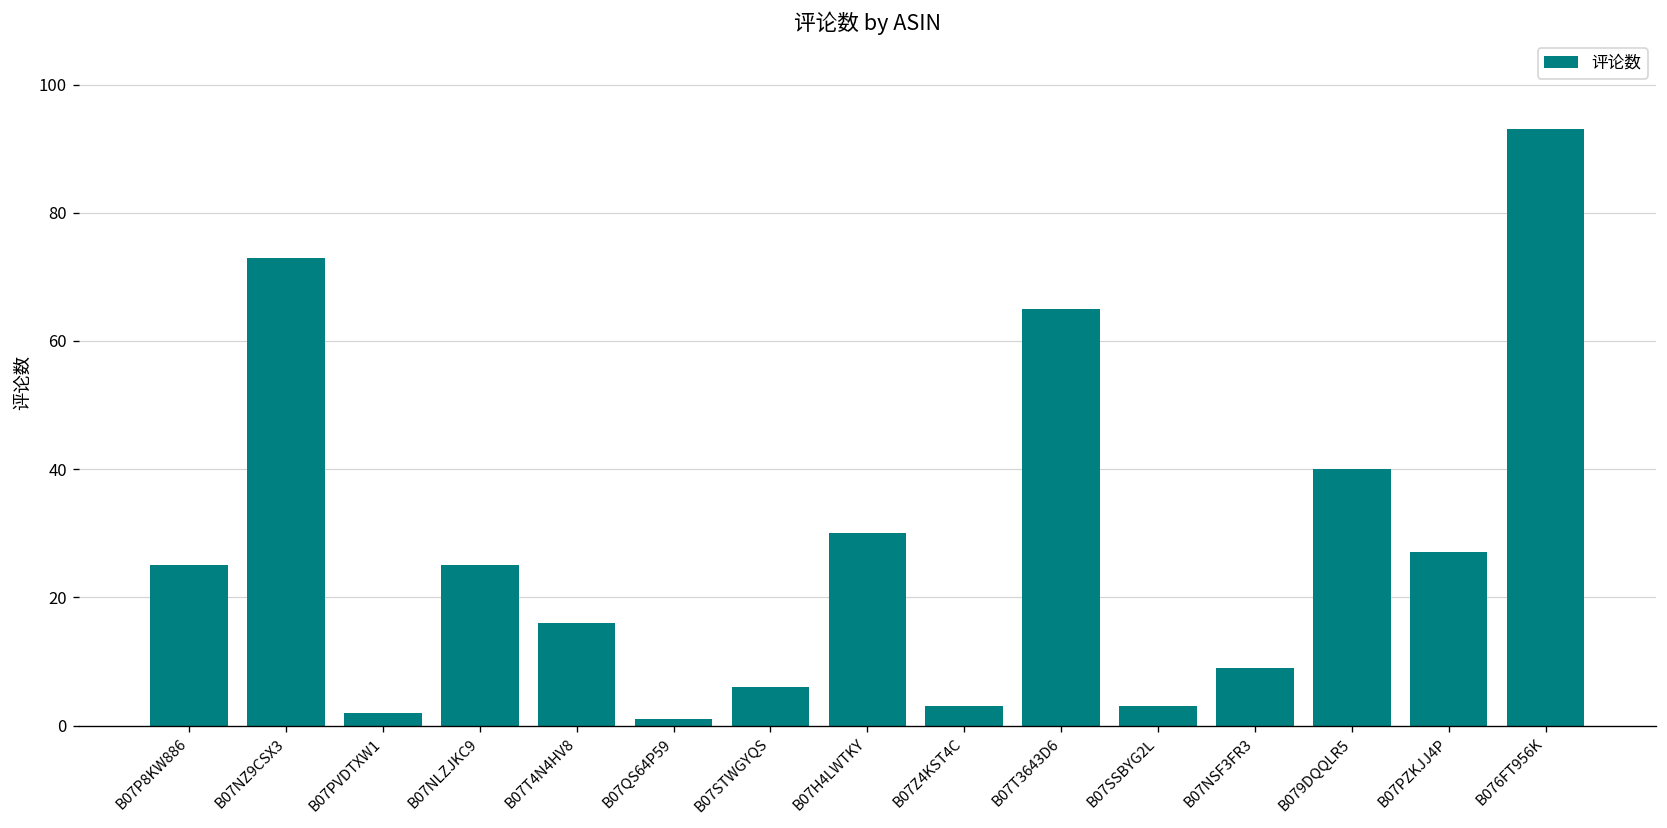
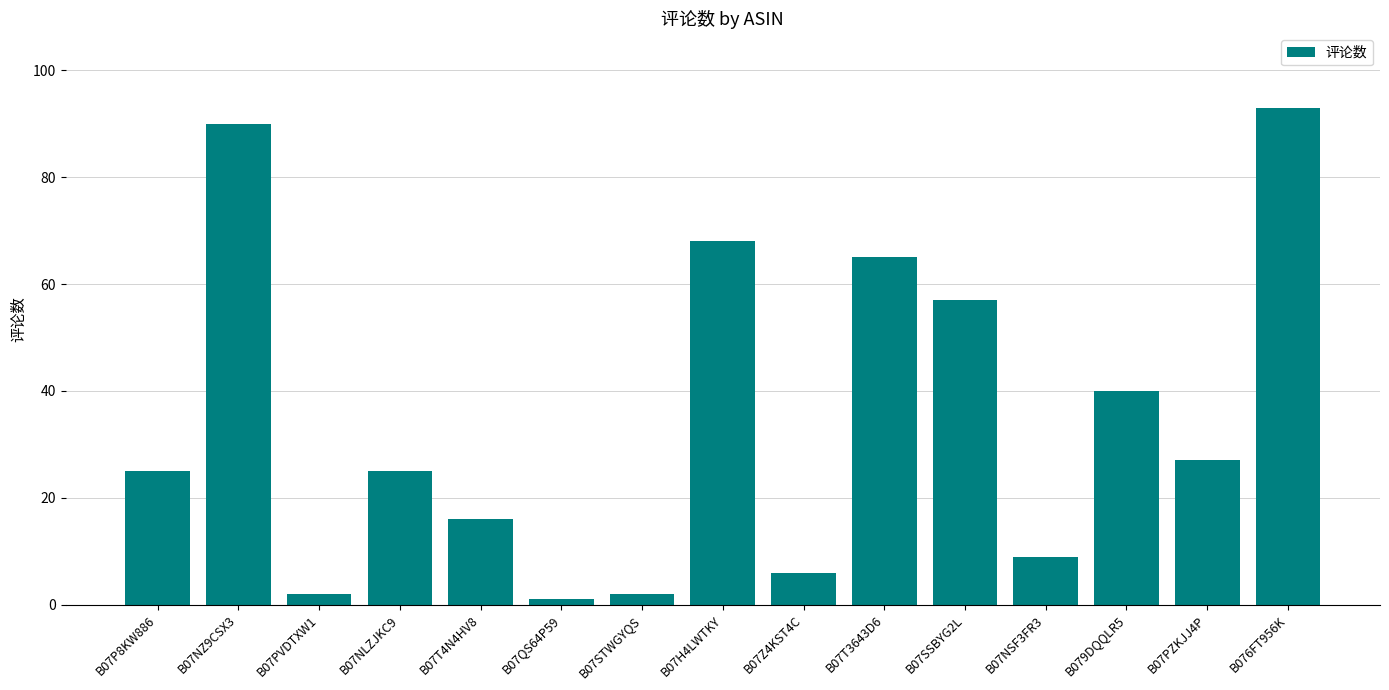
B07NZ9CSX3: 73 -> 90
B07STWGYQS: 6 -> 2
B07H4LWTKY: 30 -> 68
B07Z4KST4C: 3 -> 6
B07SSBYG2L: 3 -> 57
